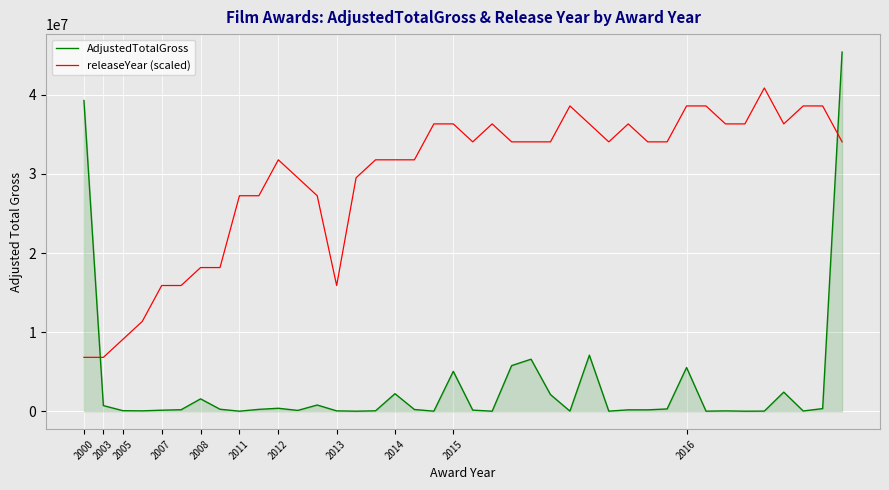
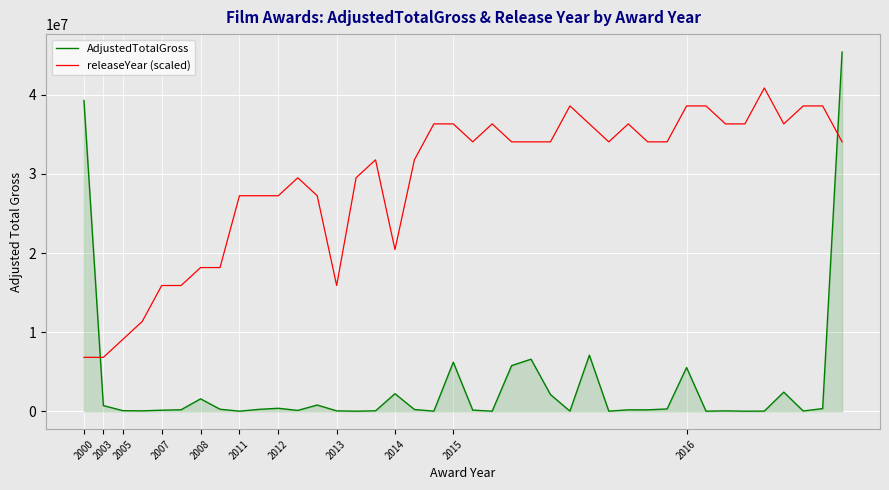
releaseYear (scaled), 2012: 32000000 -> 27000000
releaseYear (scaled), 2014: 32000000 -> 20000000
AdjustedTotalGross, 2015: 5000000 -> 6000000
